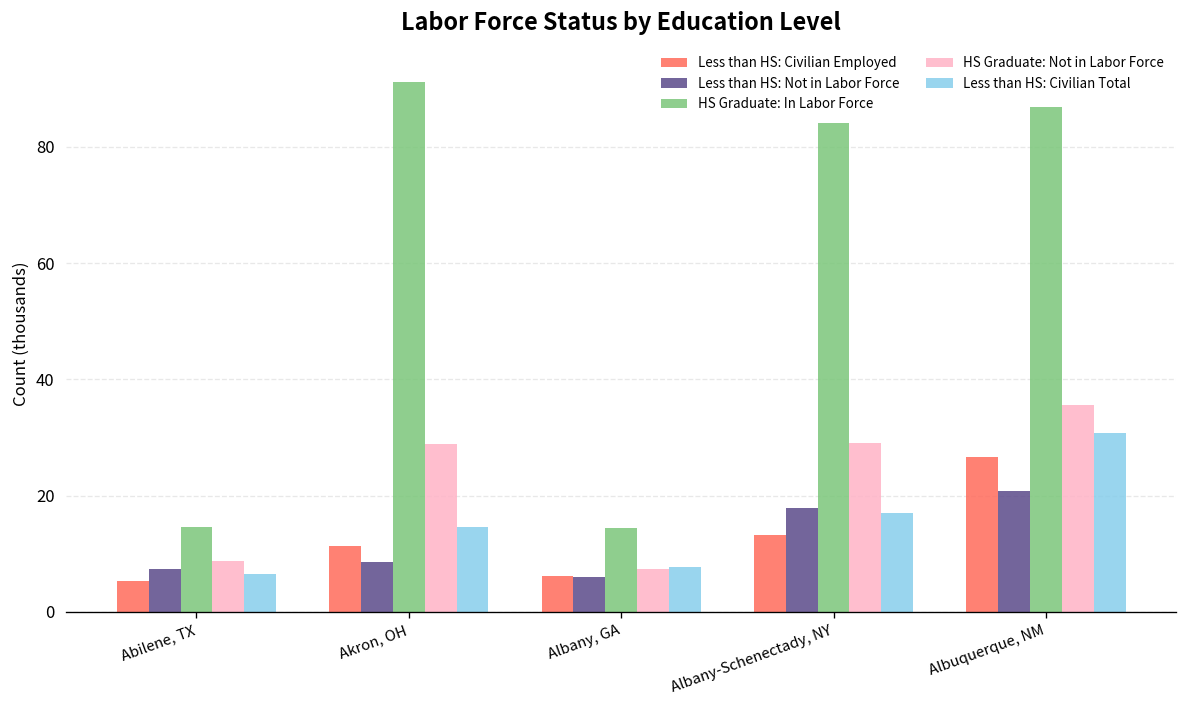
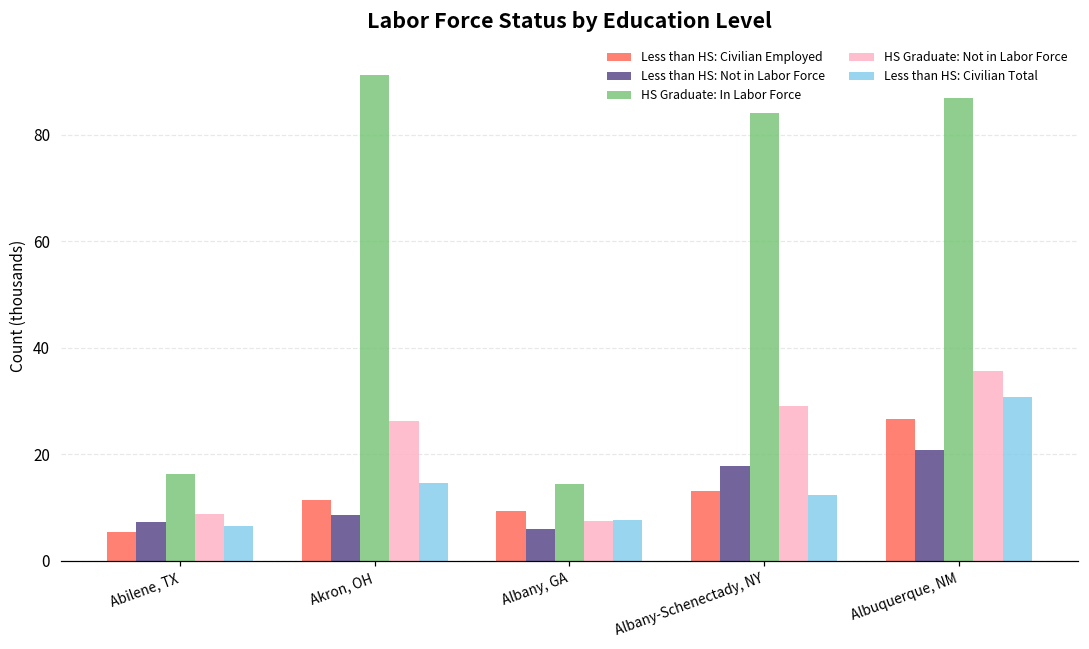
HS Graduate: In Labor Force, Abilene, TX: 15 -> 16
HS Graduate: Not in Labor Force, Akron, OH: 29 -> 26
Less than HS: Civilian Employed, Albany, GA: 6 -> 9
Less than HS: Civilian Total, Albany-Schenectady, NY: 17 -> 12
